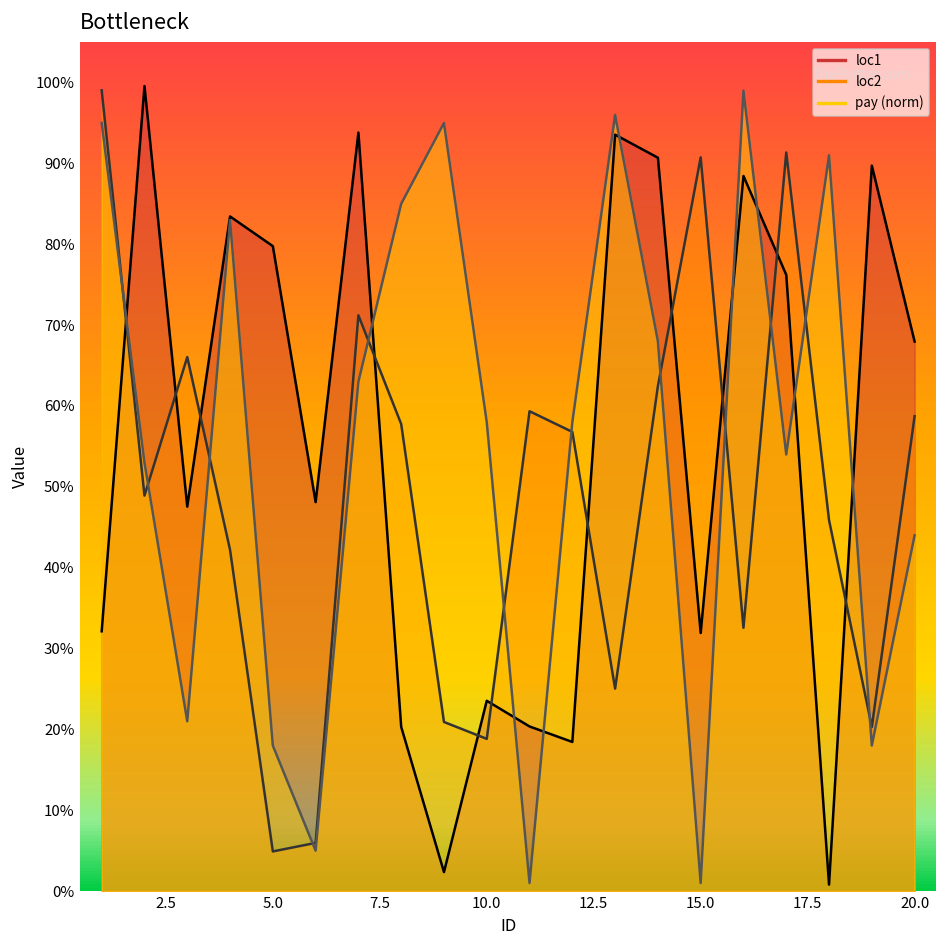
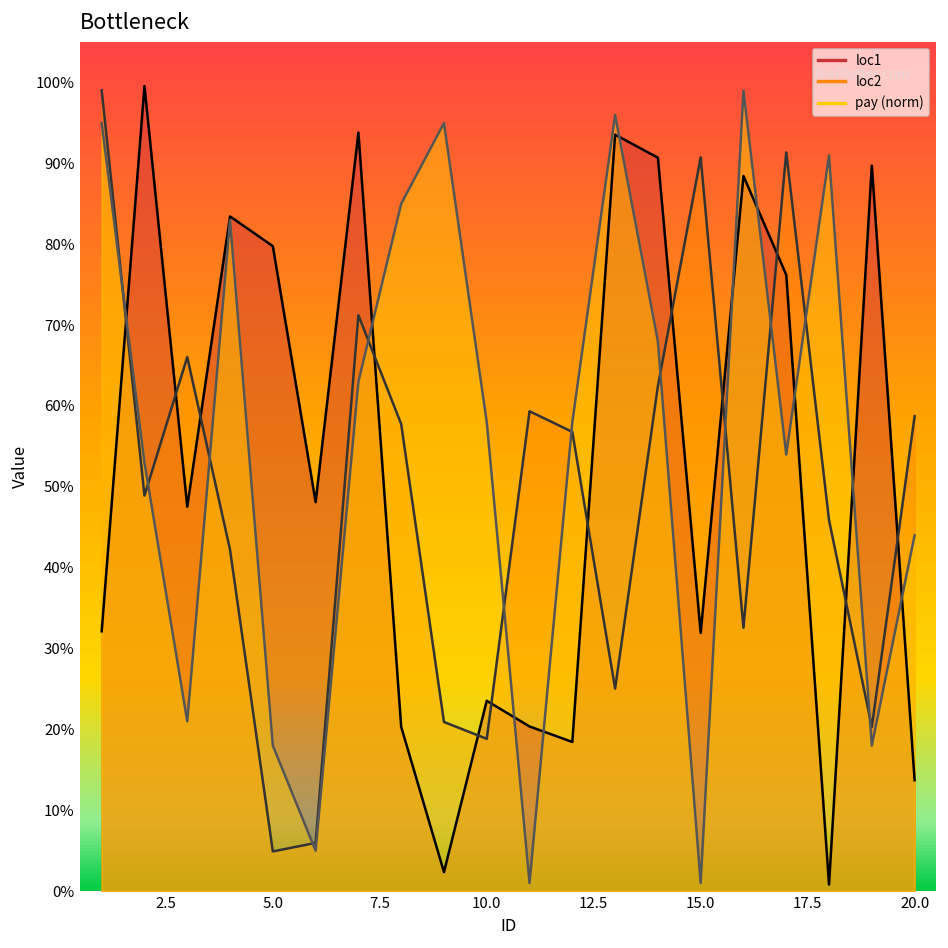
loc1, 20.0: 68% -> 14%
